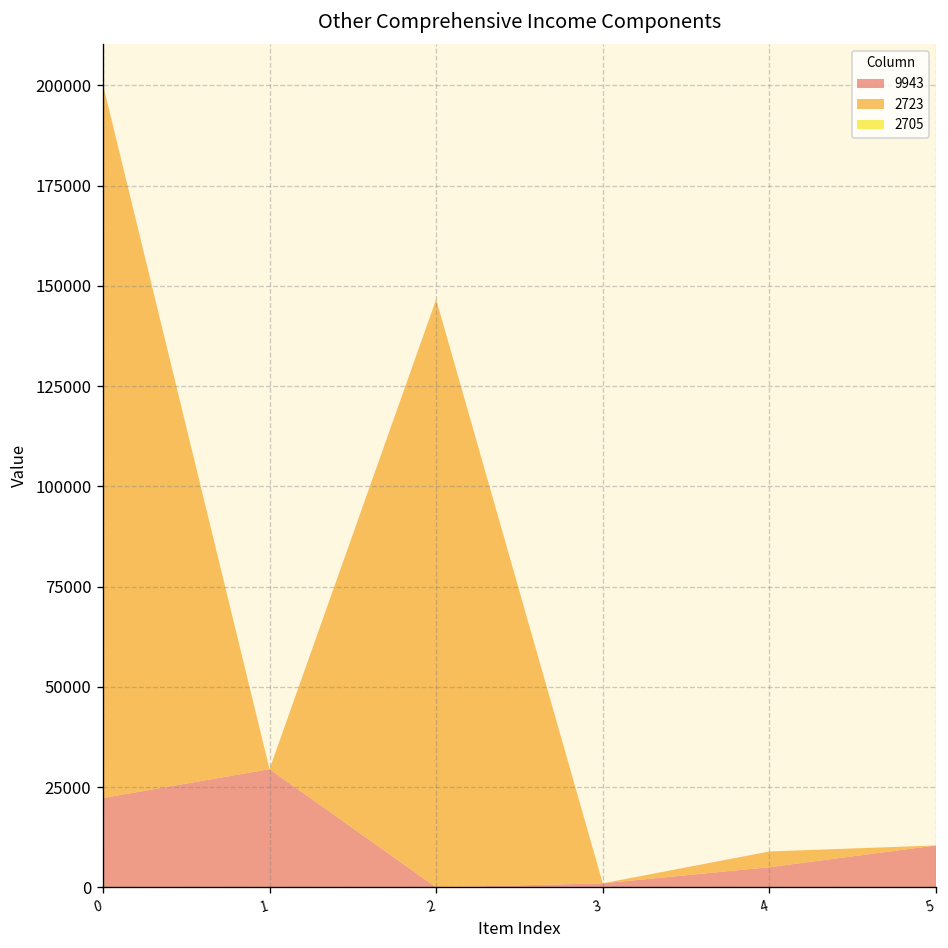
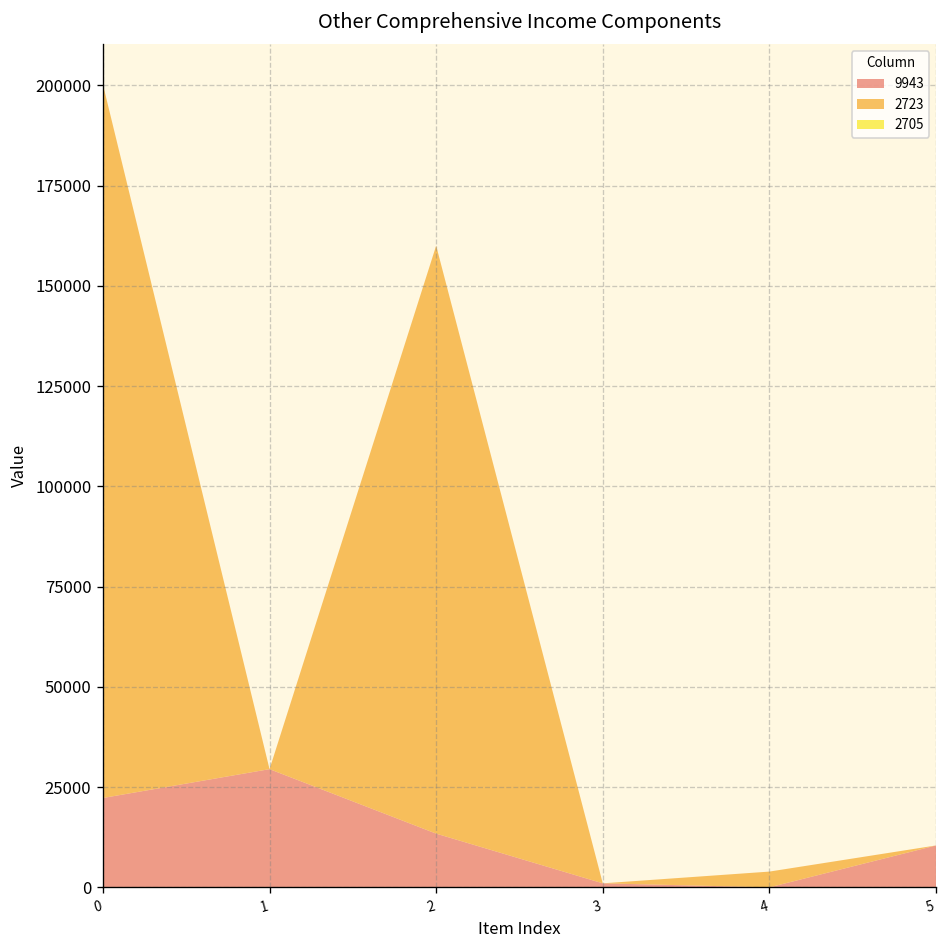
9943, 2: 0 -> 13000
9943, 4: 5000 -> 0
